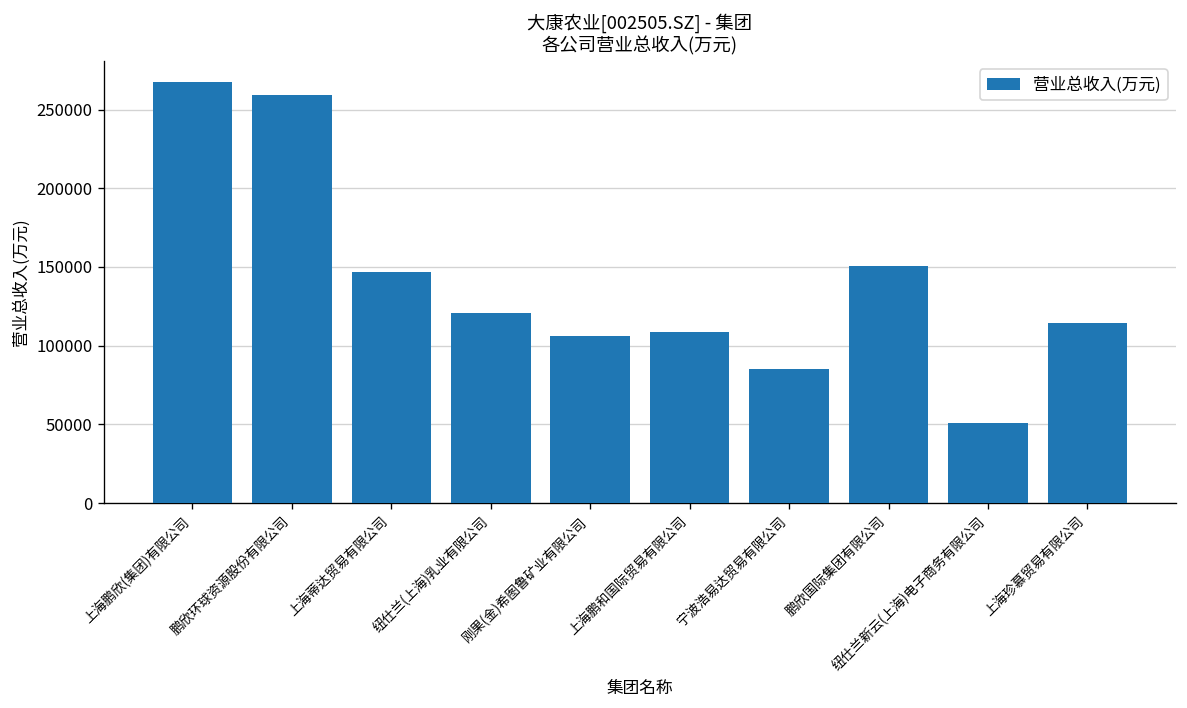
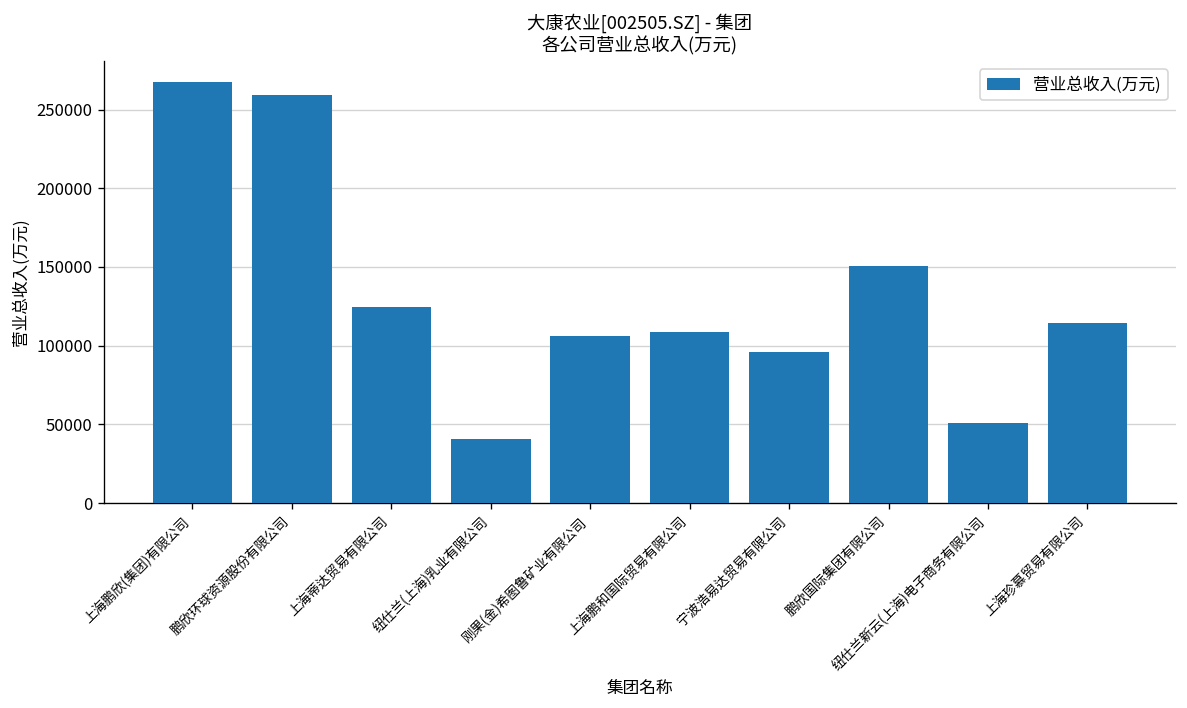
上海蒂达贸易有限公司: 147000 -> 125000
纽仕兰(上海)乳业有限公司: 121000 -> 41000
宁波浩易达贸易有限公司: 85000 -> 96000
